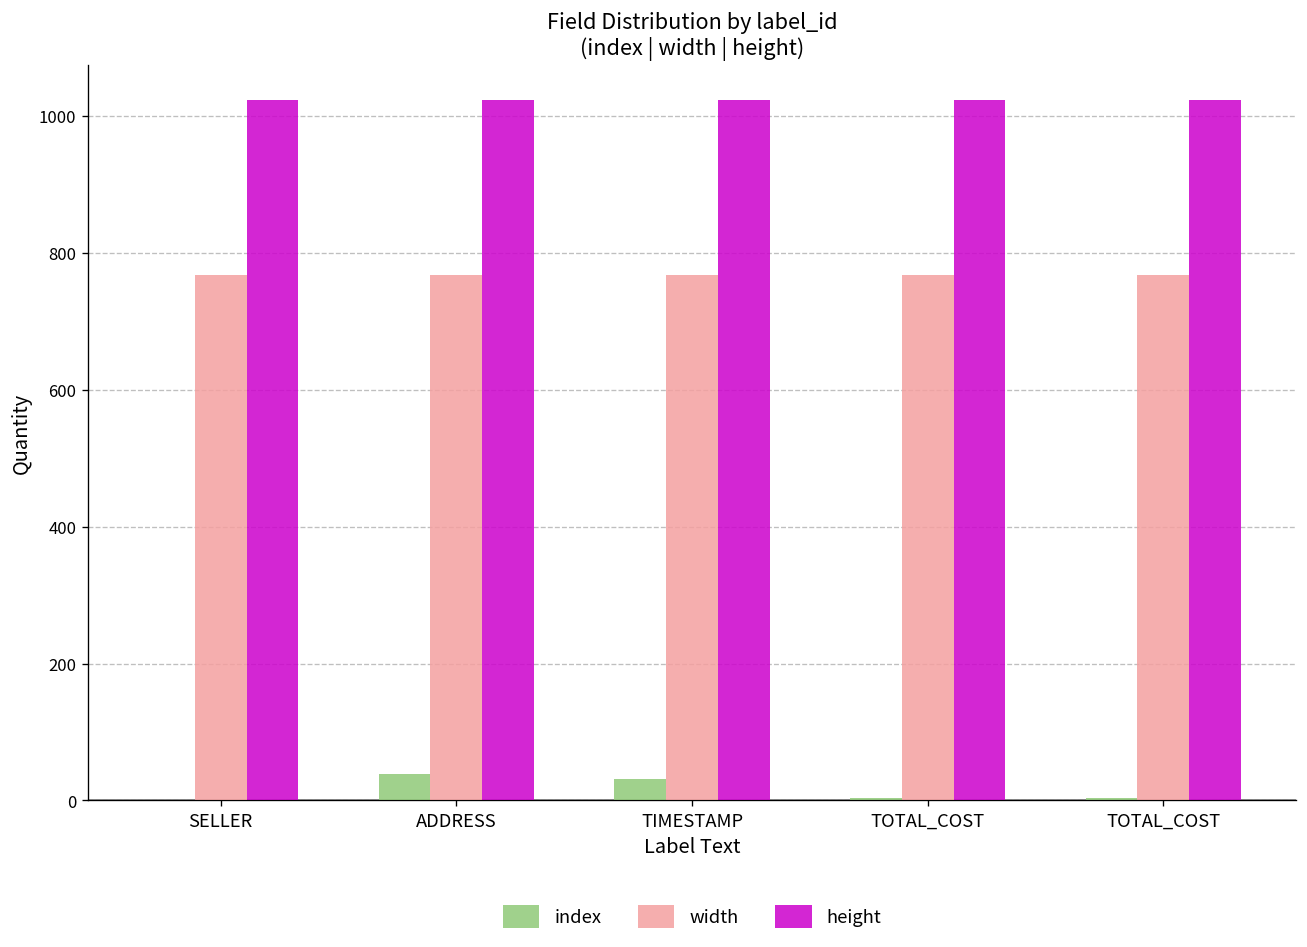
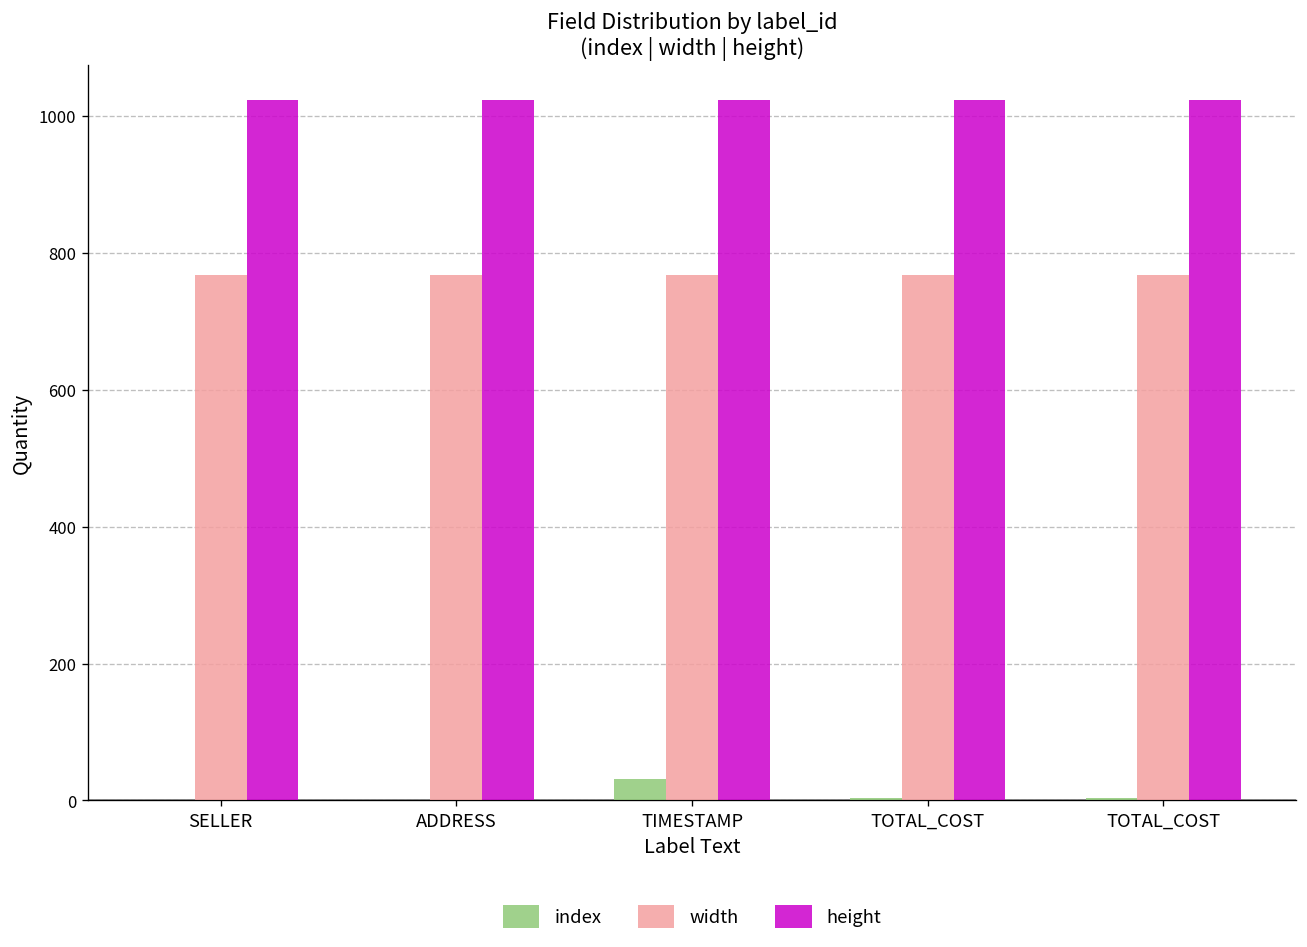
index, ADDRESS: 40 -> 0
